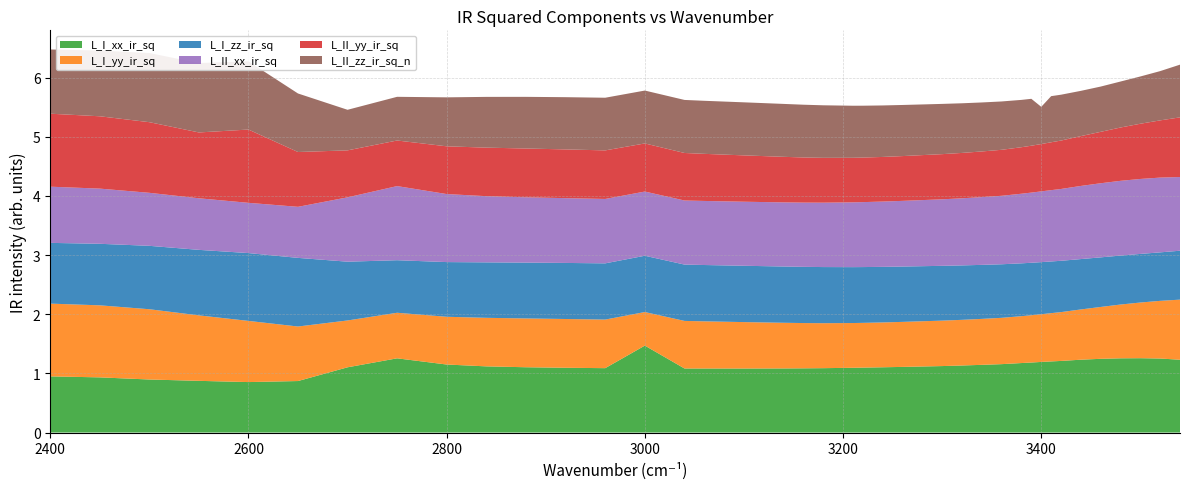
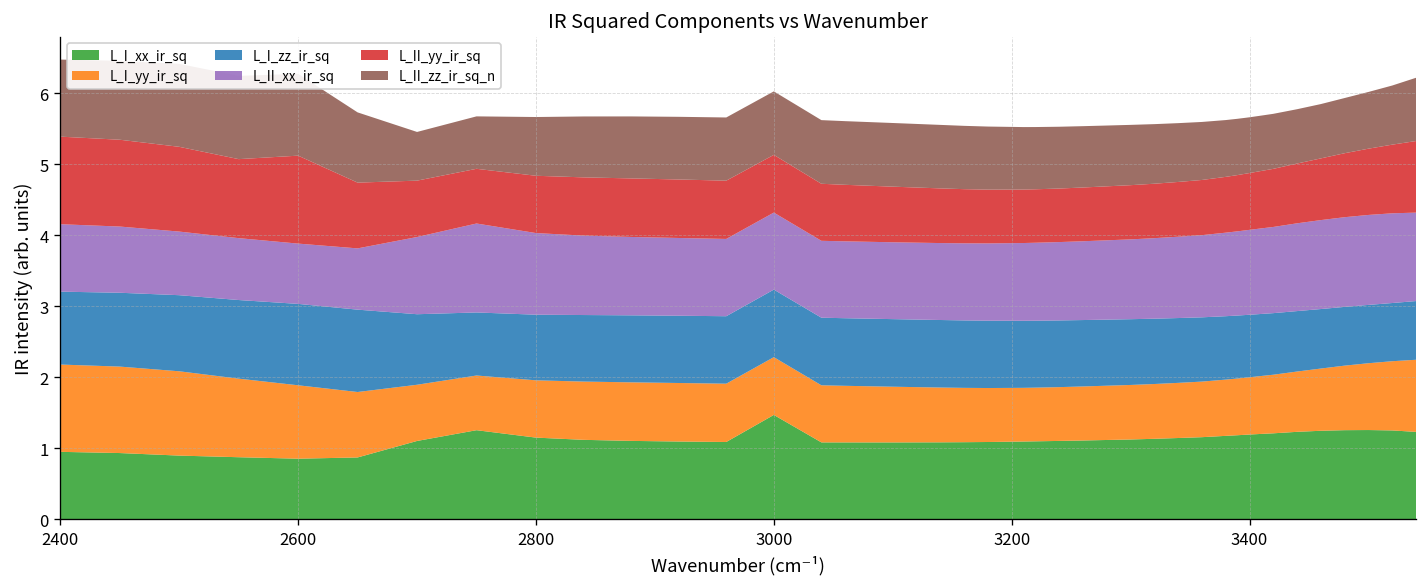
L_I_yy_ir_sq, 3000: 0.6 -> 0.8
L_II_zz_ir_sq_n, 3400: 0.6 -> 0.8
